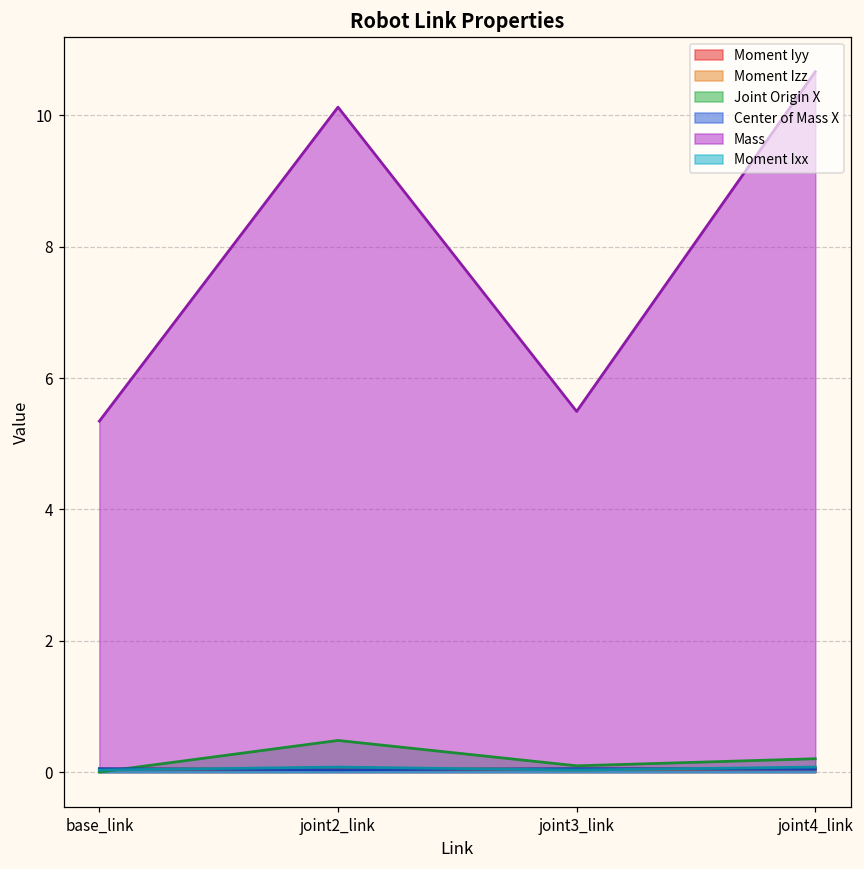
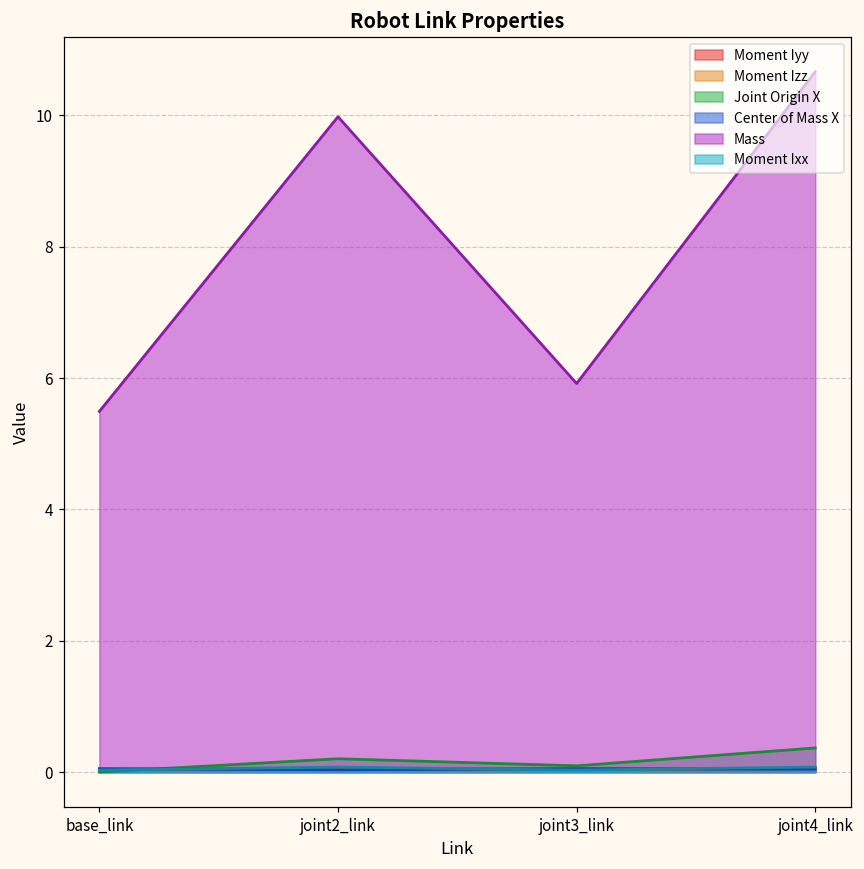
Mass, base_link: 5.3 -> 5.5
Joint Origin X, joint2_link: 0.5 -> 0.2
Mass, joint2_link: 10.1 -> 10.0
Mass, joint3_link: 5.5 -> 5.9
Joint Origin X, joint4_link: 0.2 -> 0.4
